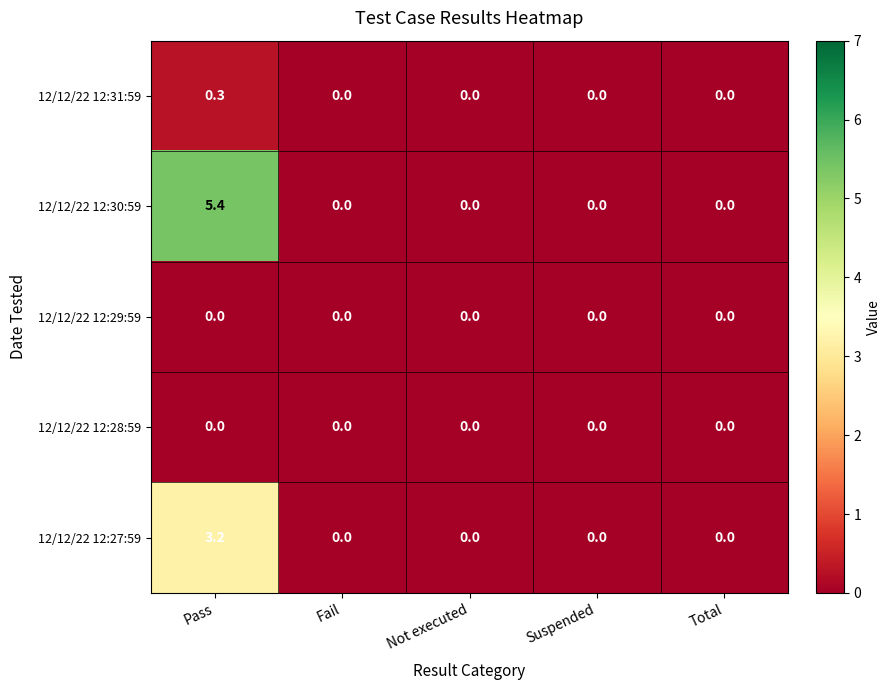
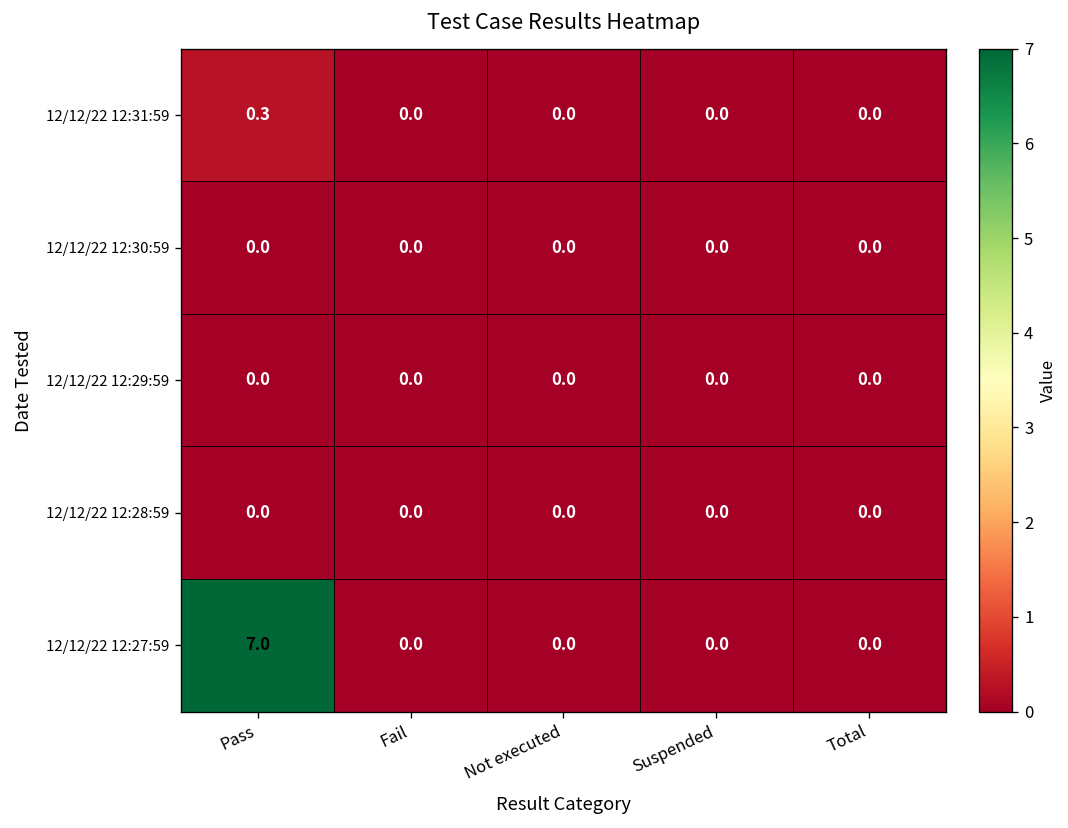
12/12/22 12:30:59, Pass: 5.4 -> 0.0
12/12/22 12:27:59, Pass: 3.2 -> 7.0
